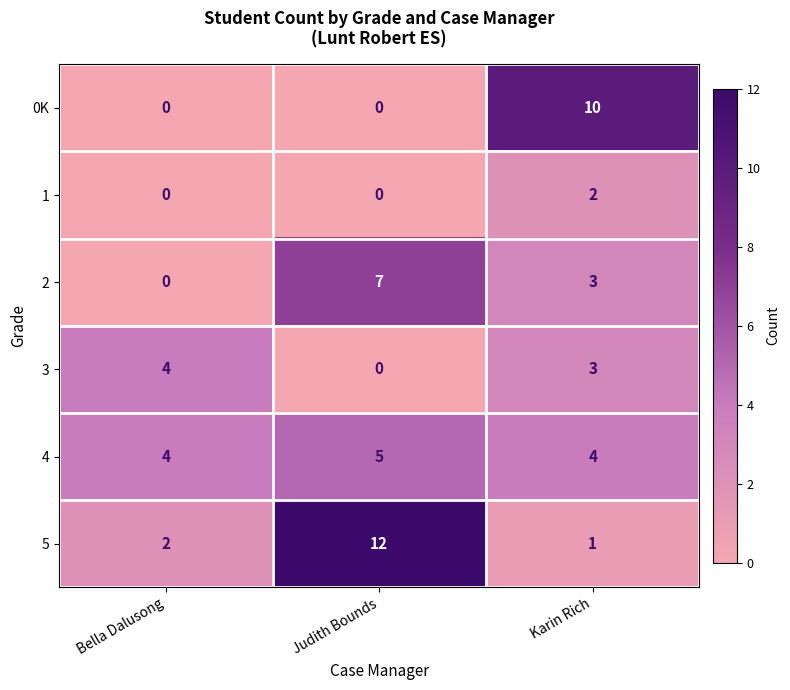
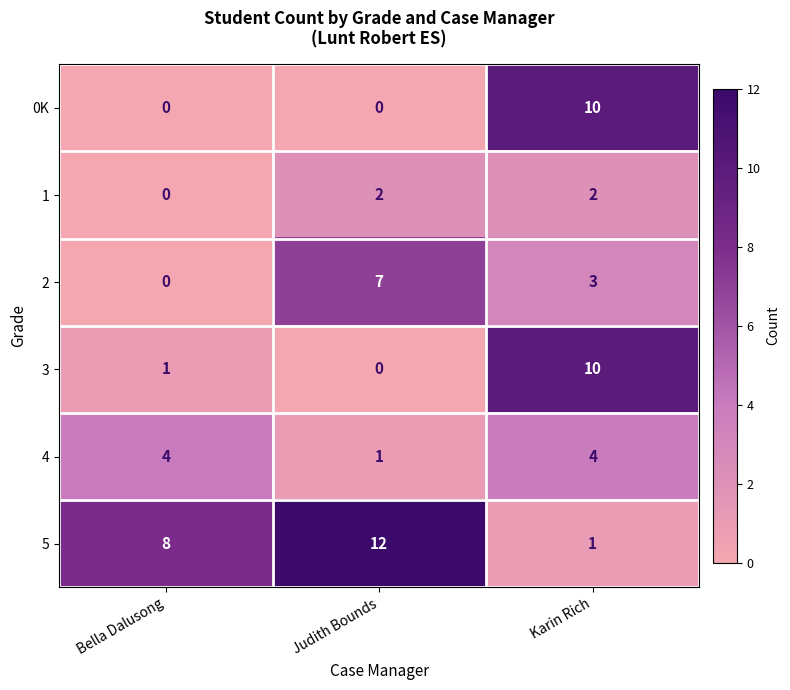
1, Judith Bounds: 0 -> 2
3, Bella Dalusong: 4 -> 1
3, Karin Rich: 3 -> 10
4, Judith Bounds: 5 -> 1
5, Bella Dalusong: 2 -> 8
